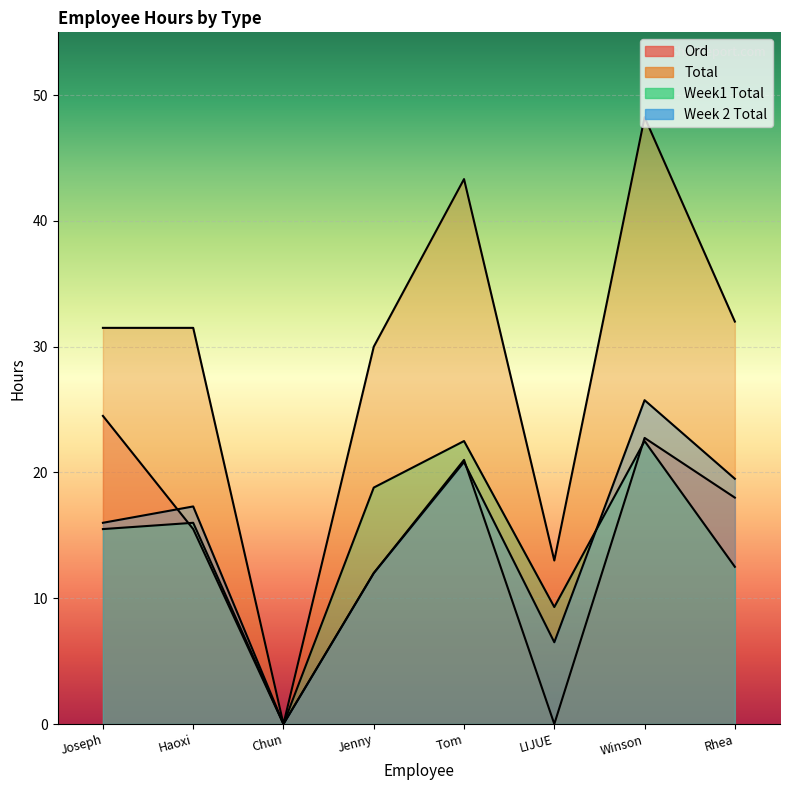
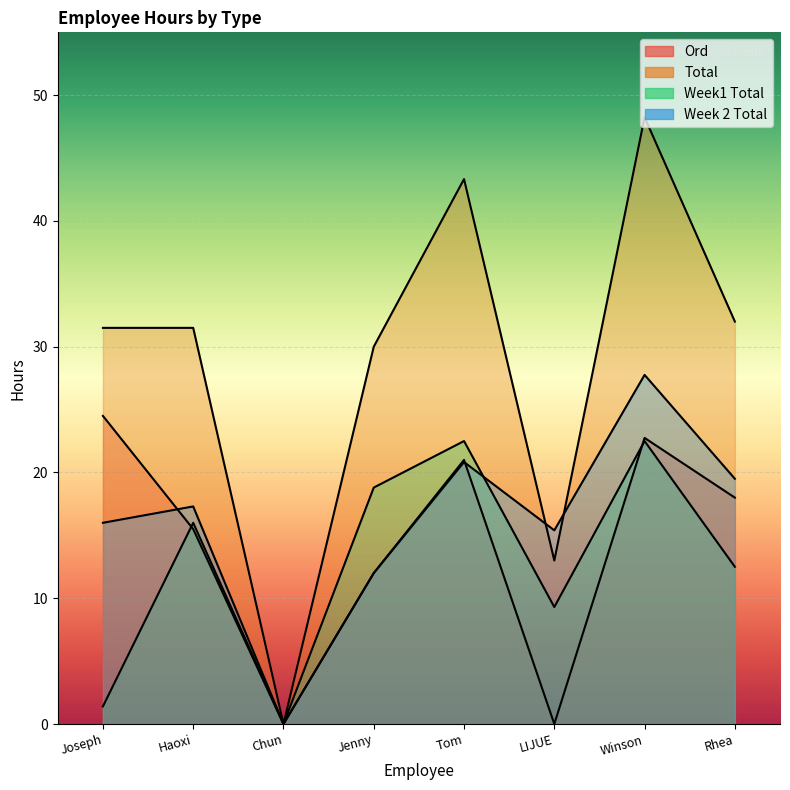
Week1 Total, Joseph: 15.5 -> 1.4
Week 2 Total, LIJUE: 6.5 -> 15.4
Week 2 Total, Winson: 25.8 -> 27.8
